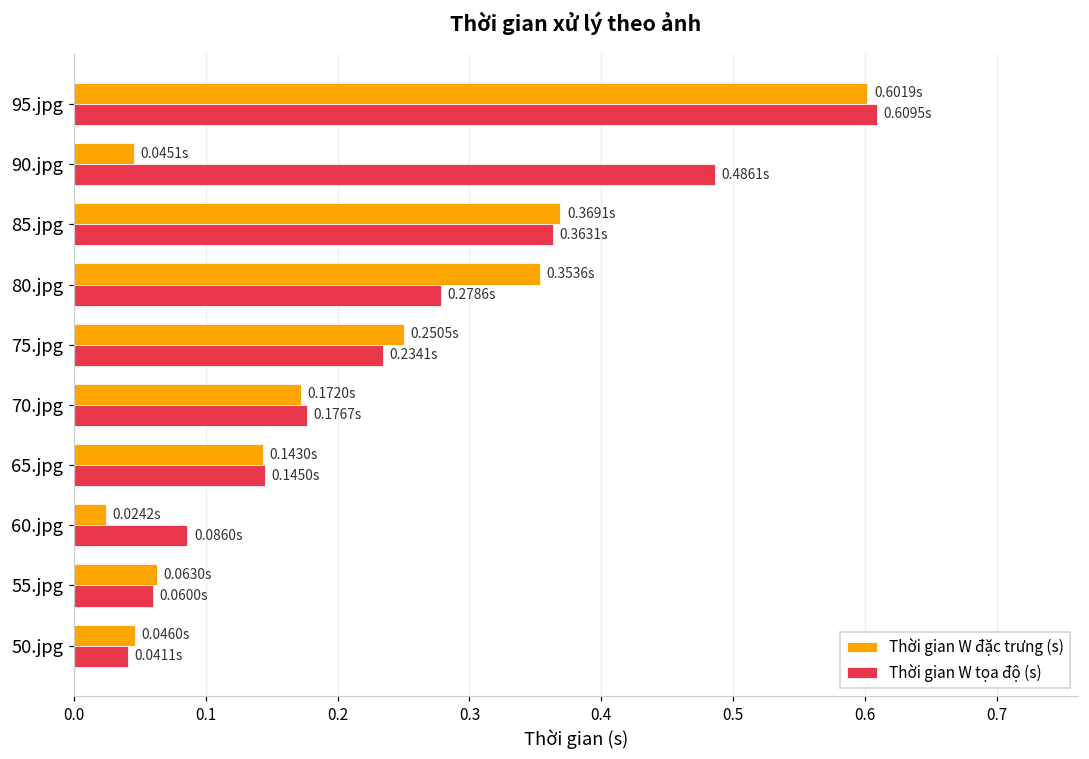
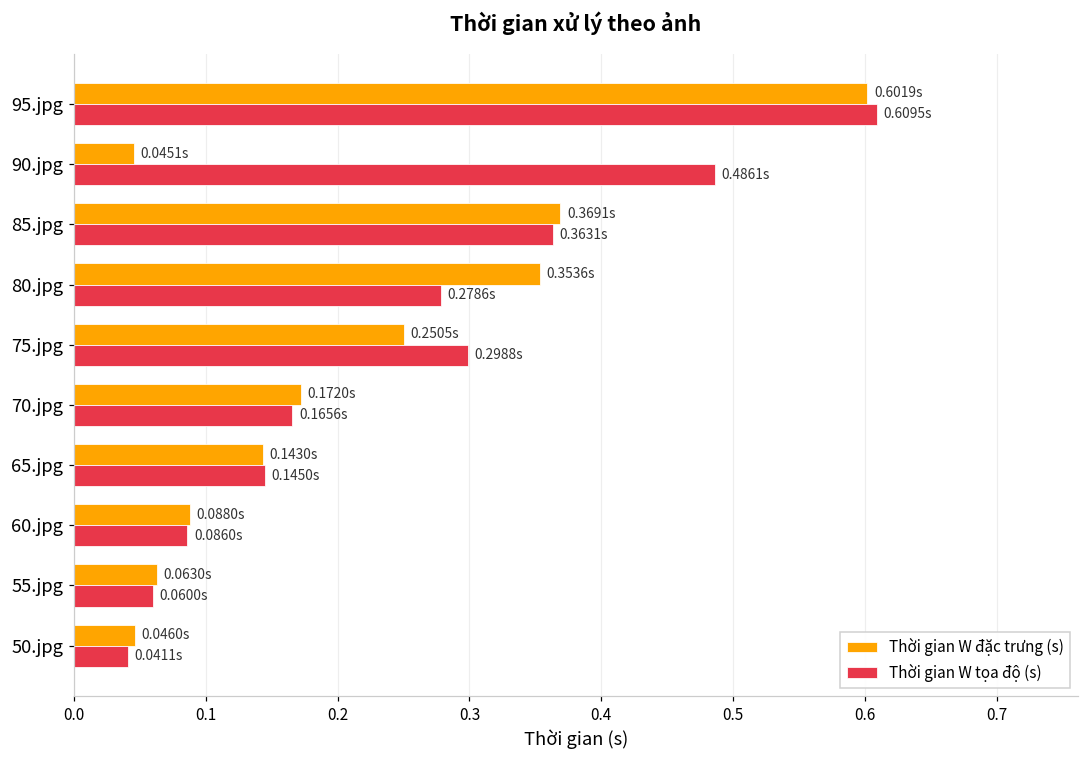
Thời gian W tọa độ (s), 75.jpg: 0.2341s -> 0.2988s
Thời gian W tọa độ (s), 70.jpg: 0.1767s -> 0.1656s
Thời gian W đặc trưng (s), 60.jpg: 0.0242s -> 0.0880s
